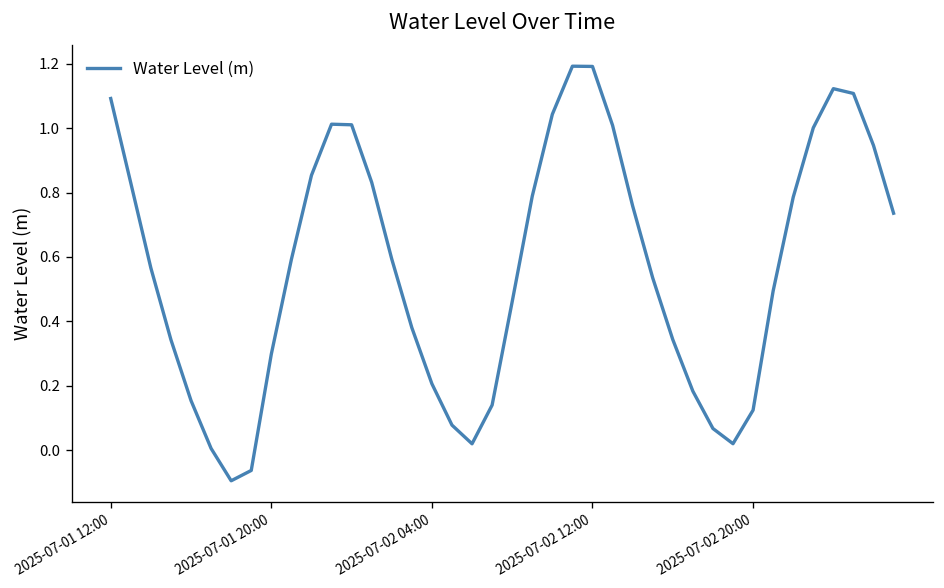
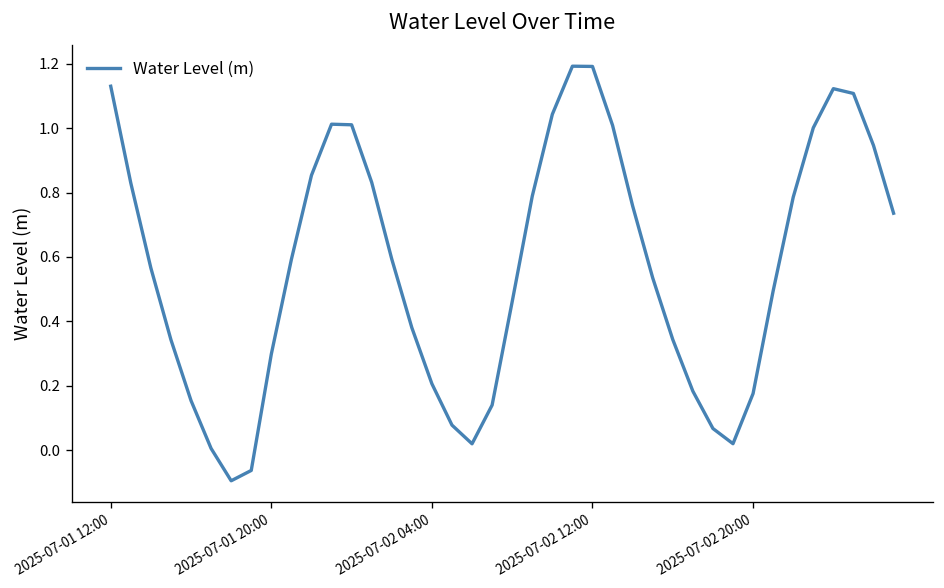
2025-07-01 12:00: 1.09 -> 1.13
2025-07-02 20:00: 0.12 -> 0.18
